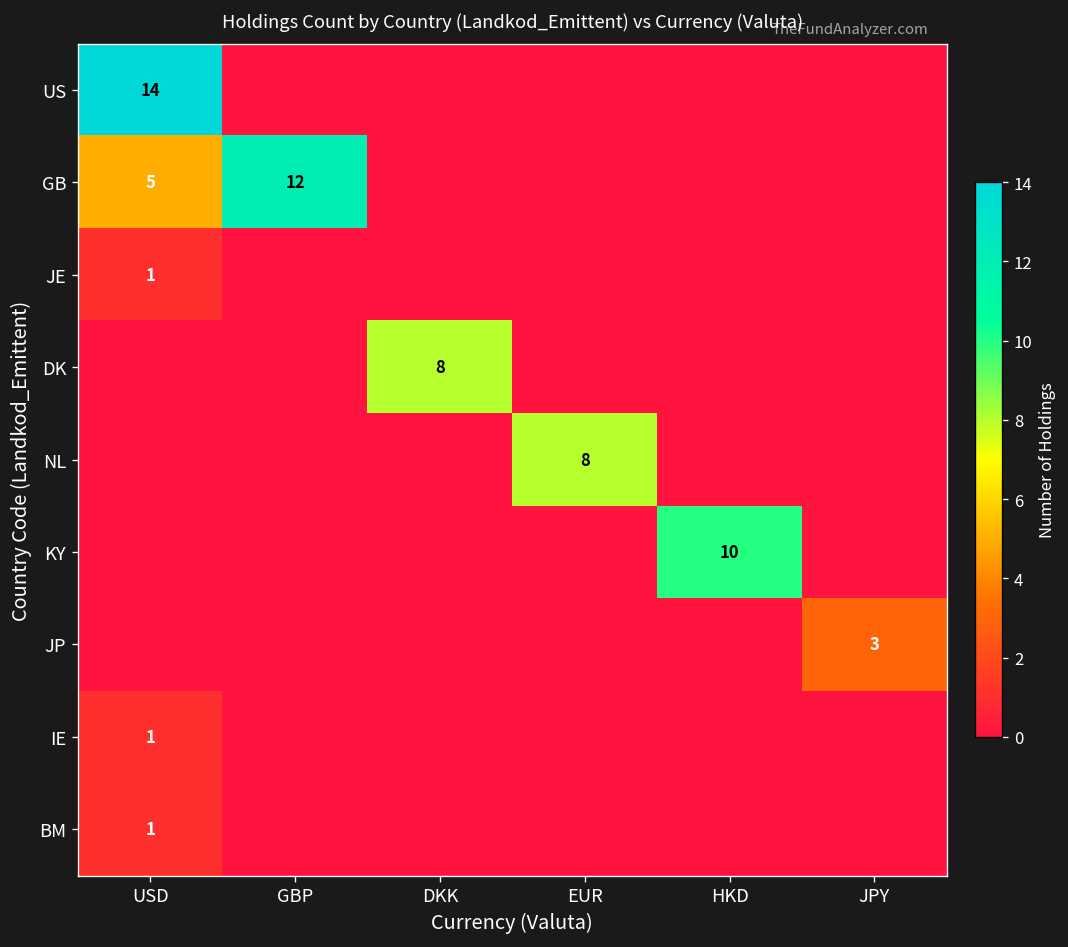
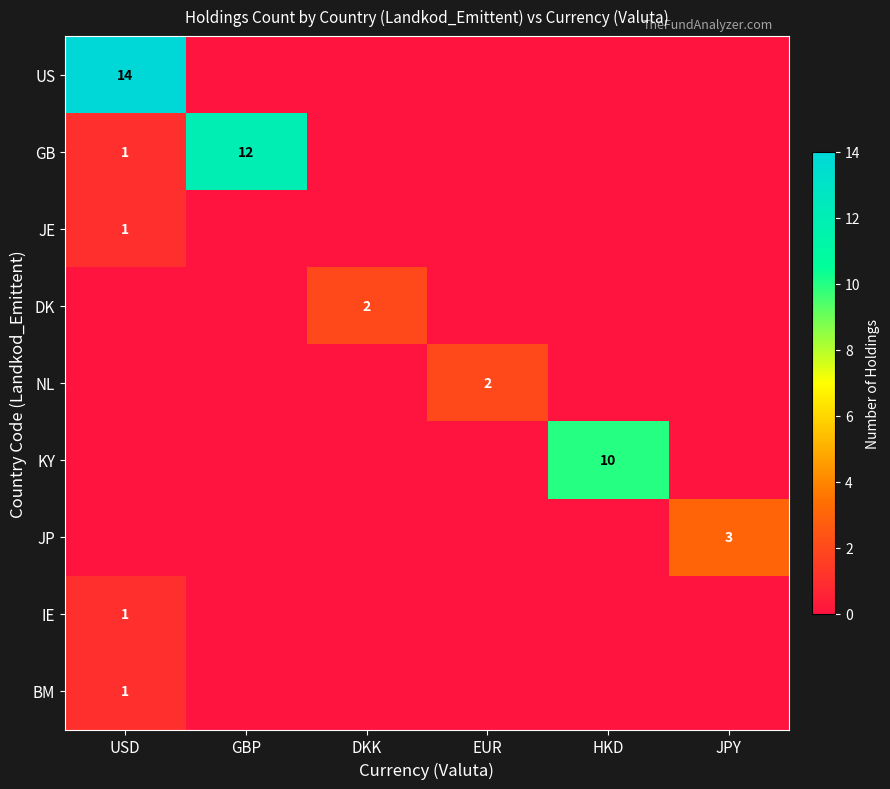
GB, USD: 5 -> 1
DK, DKK: 8 -> 2
NL, EUR: 8 -> 2
